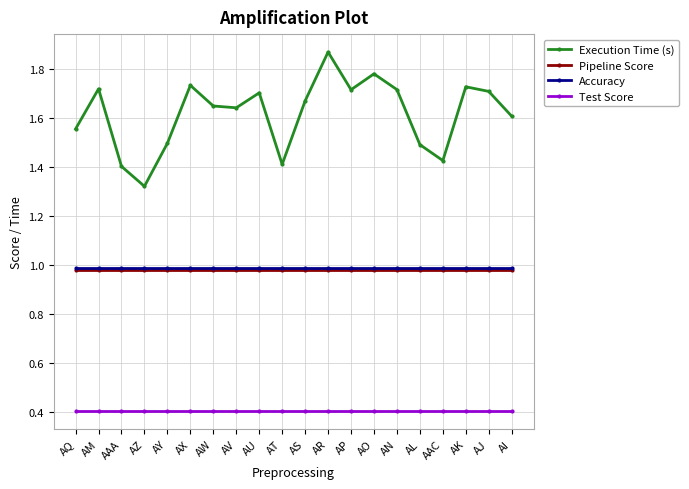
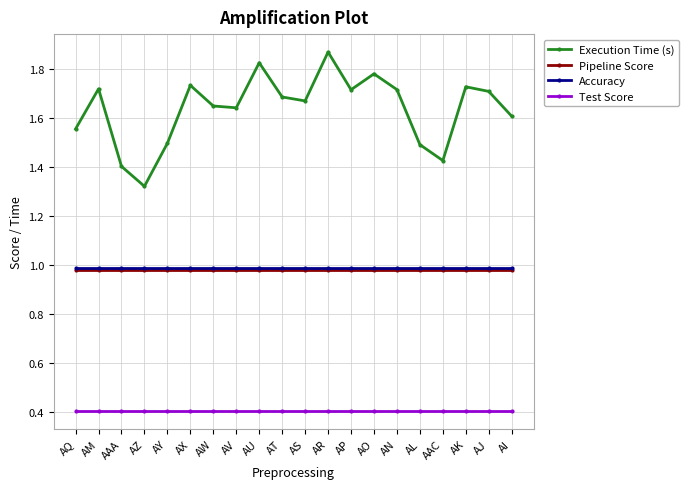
Execution Time (s), AU: 1.70 -> 1.83
Execution Time (s), AT: 1.41 -> 1.69
